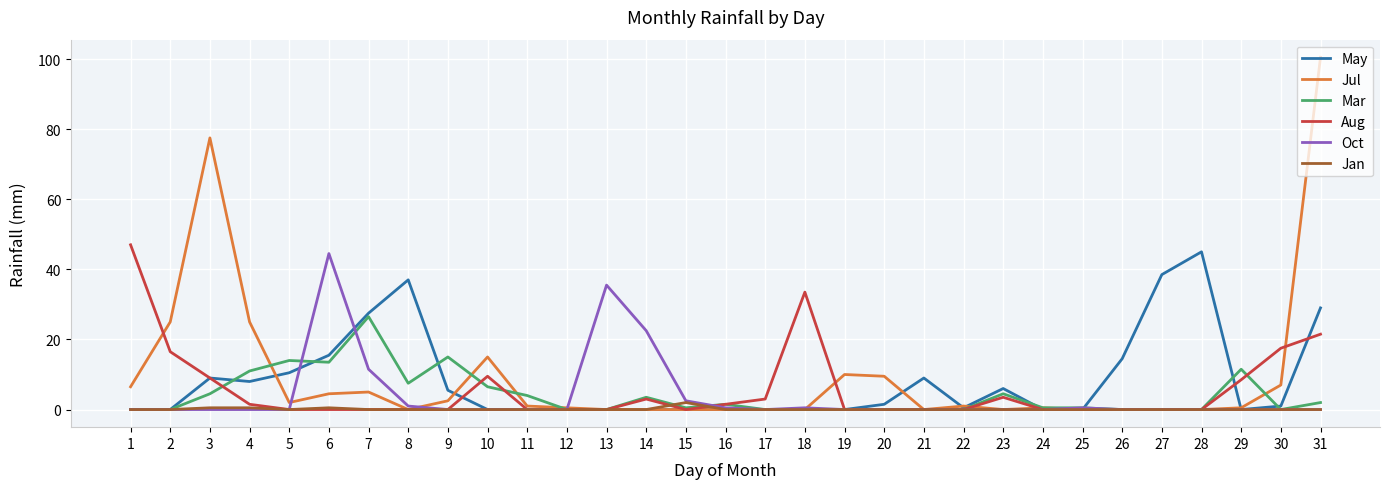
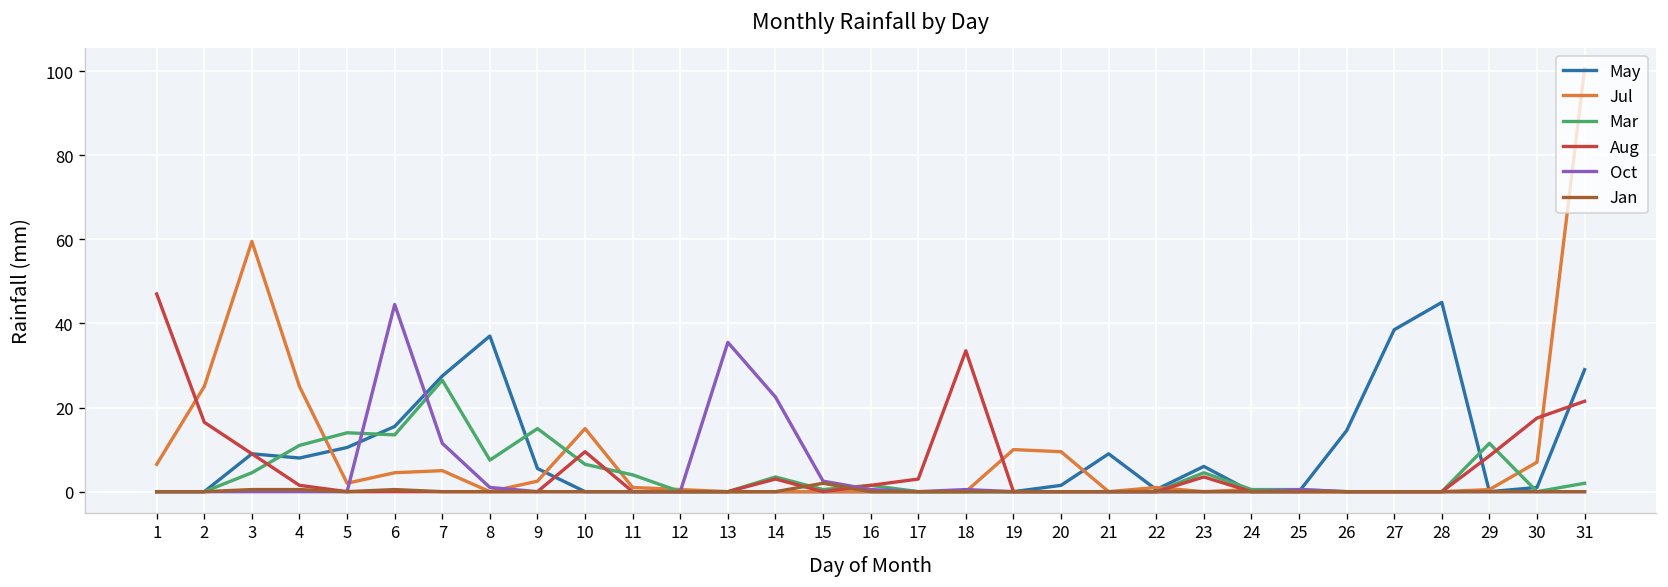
Jul, 3: 78 -> 60
